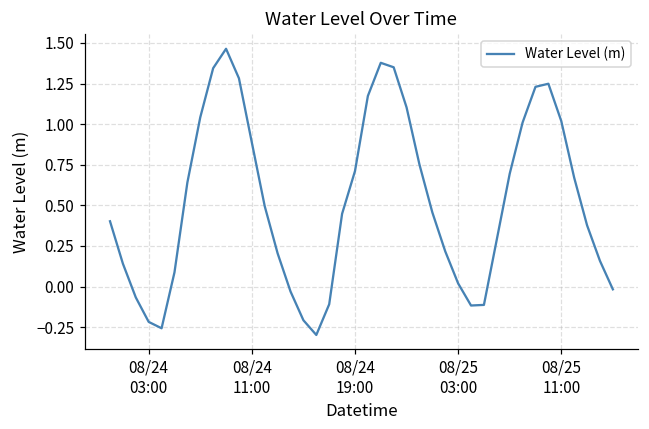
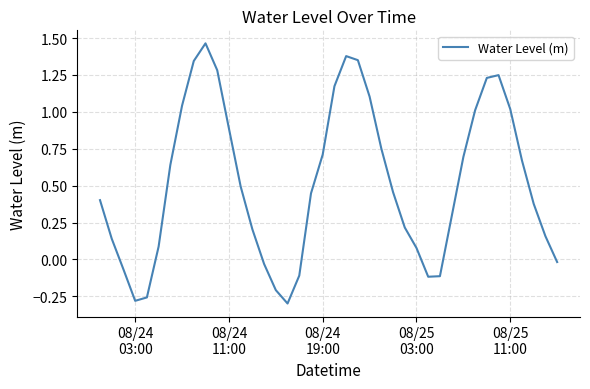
08/24 03:00: -0.22 -> -0.28
08/25 03:00: 0.02 -> 0.08
